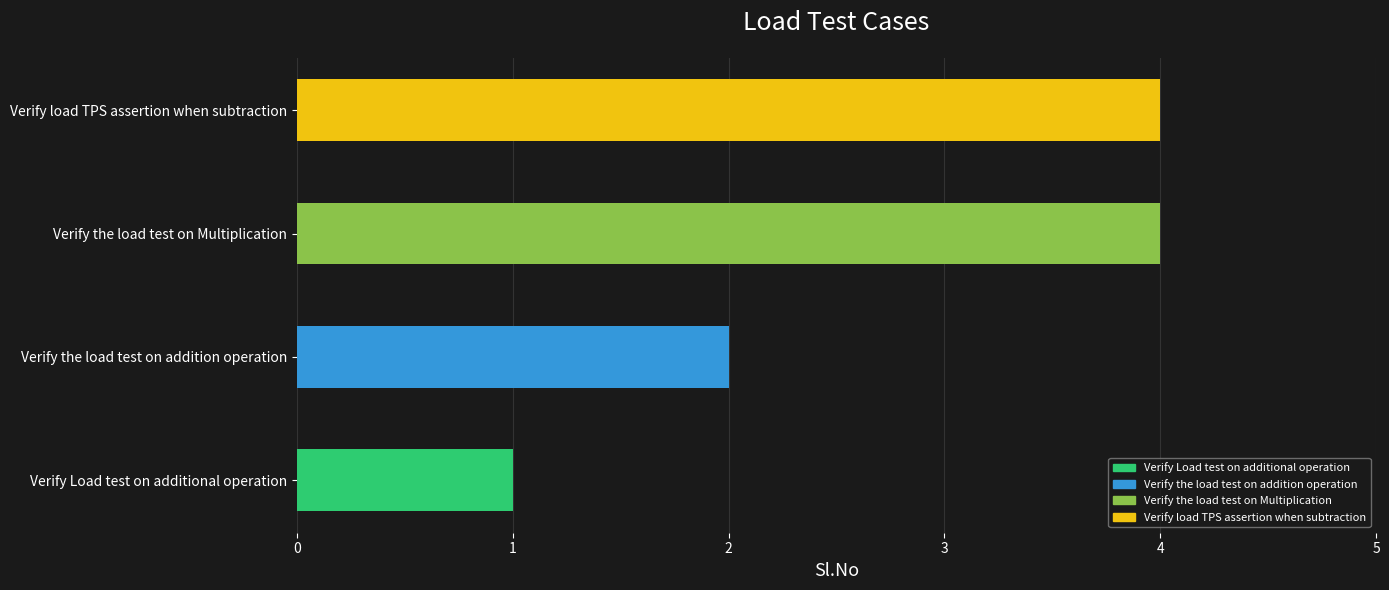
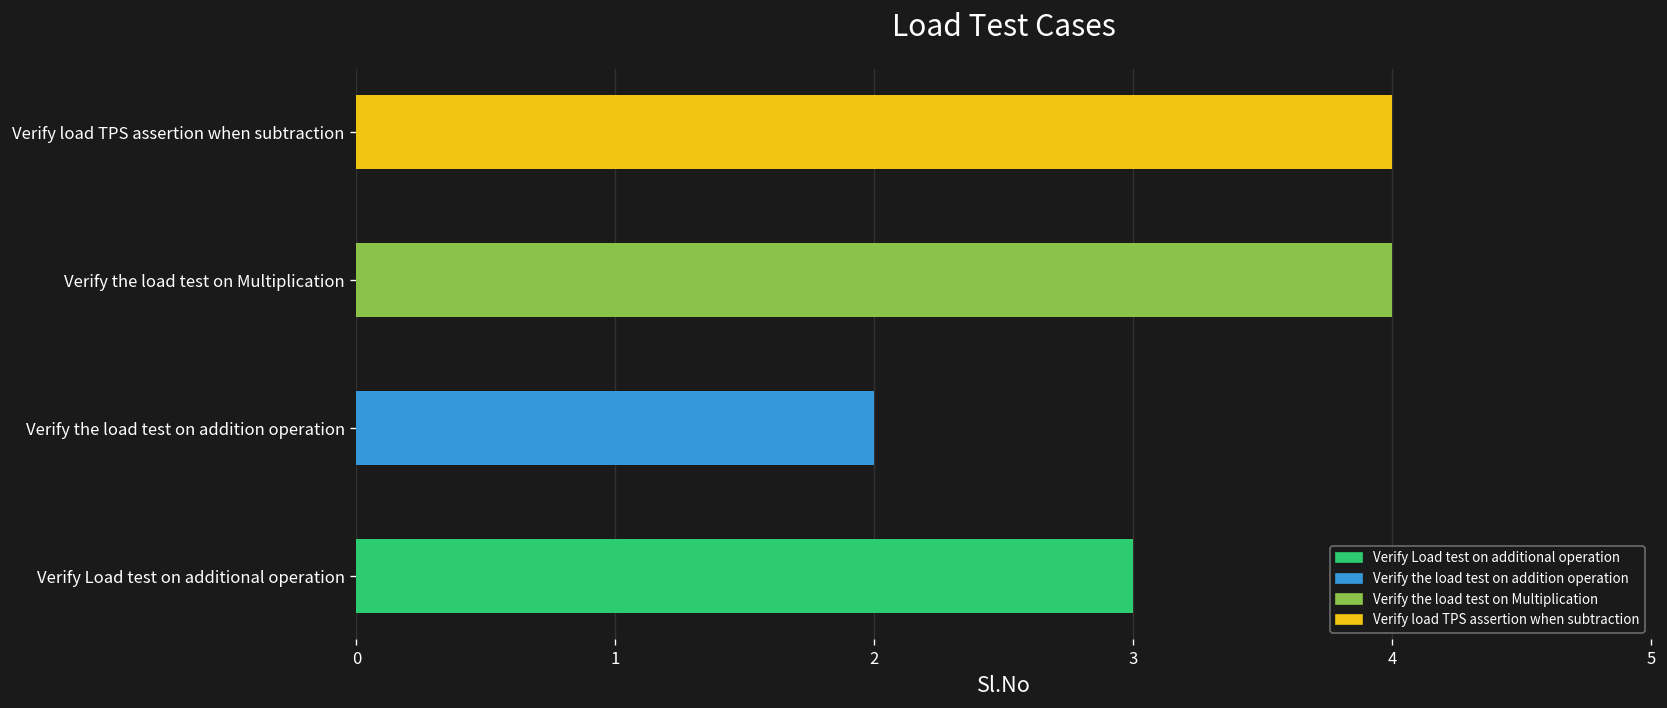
Verify Load test on additional operation: 1 -> 3
